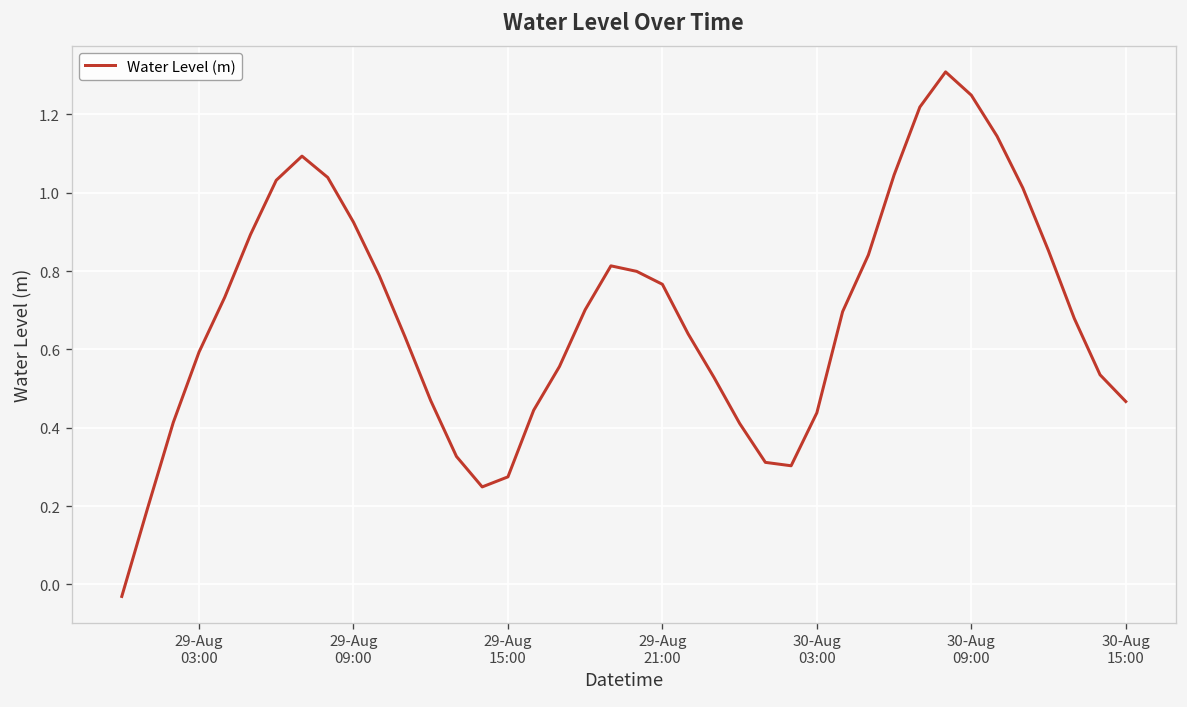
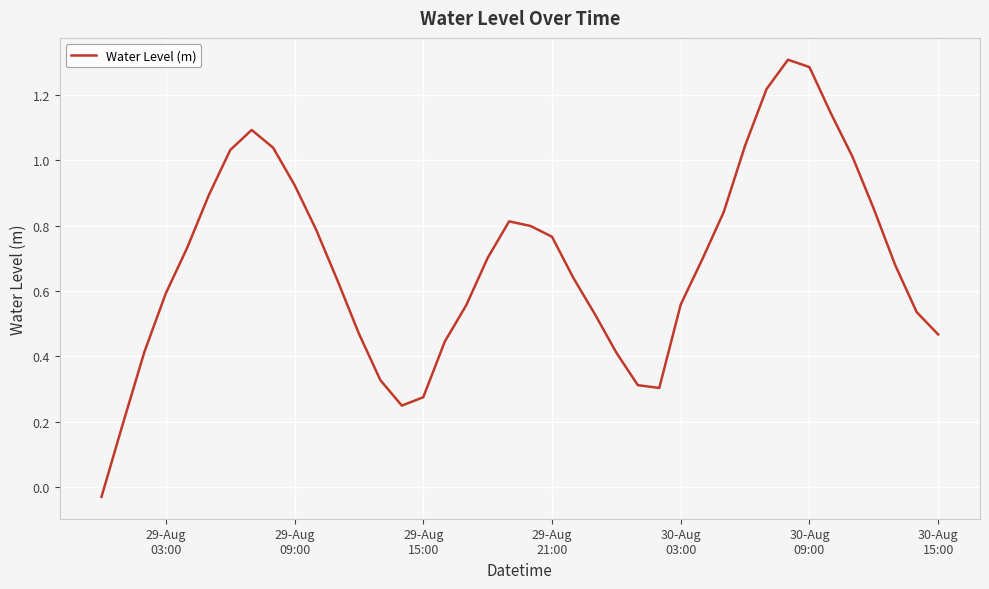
30-Aug 03:00: 0.44 -> 0.56
30-Aug 09:00: 1.25 -> 1.29
